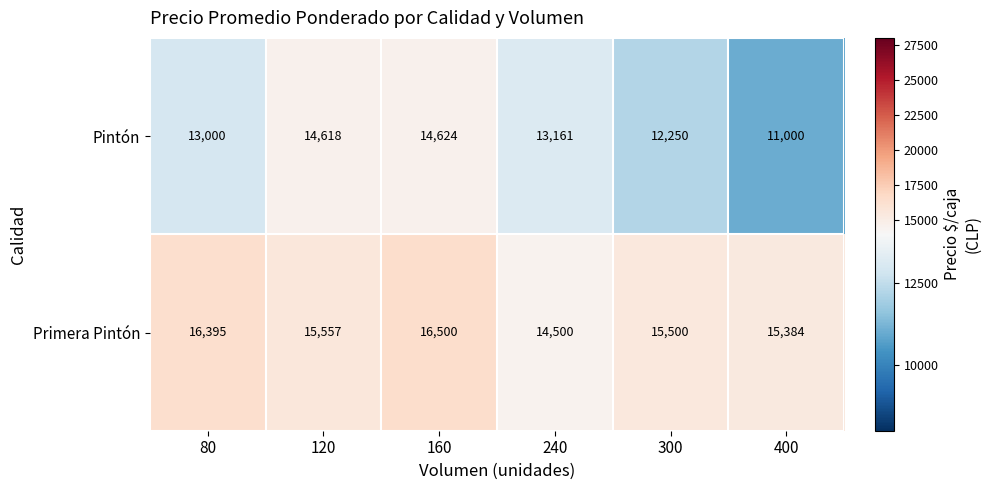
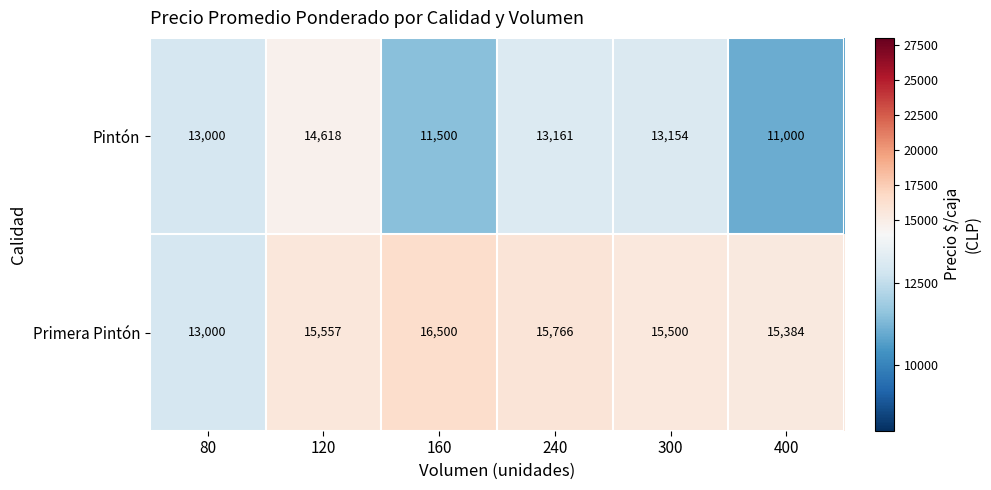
Pintón, 160: 14,624 -> 11,500
Pintón, 300: 12,250 -> 13,154
Primera Pintón, 80: 16,395 -> 13,000
Primera Pintón, 240: 14,500 -> 15,766
